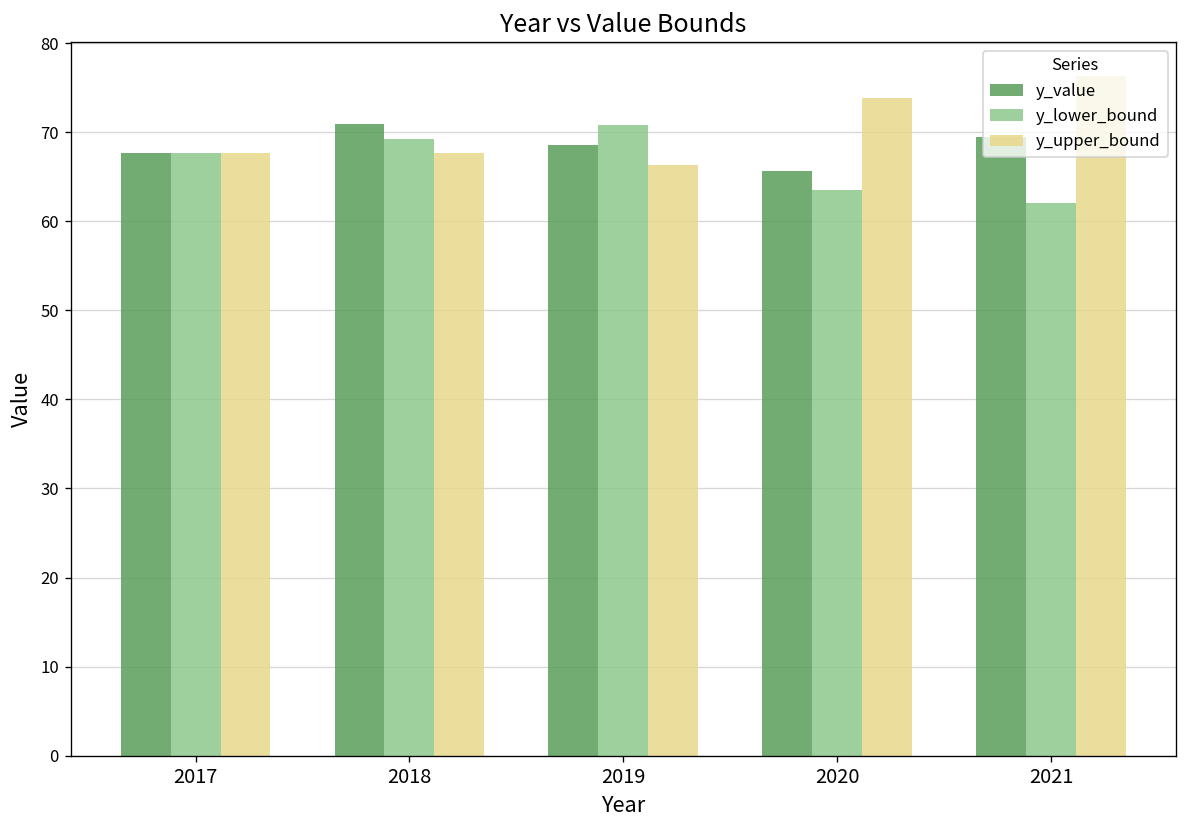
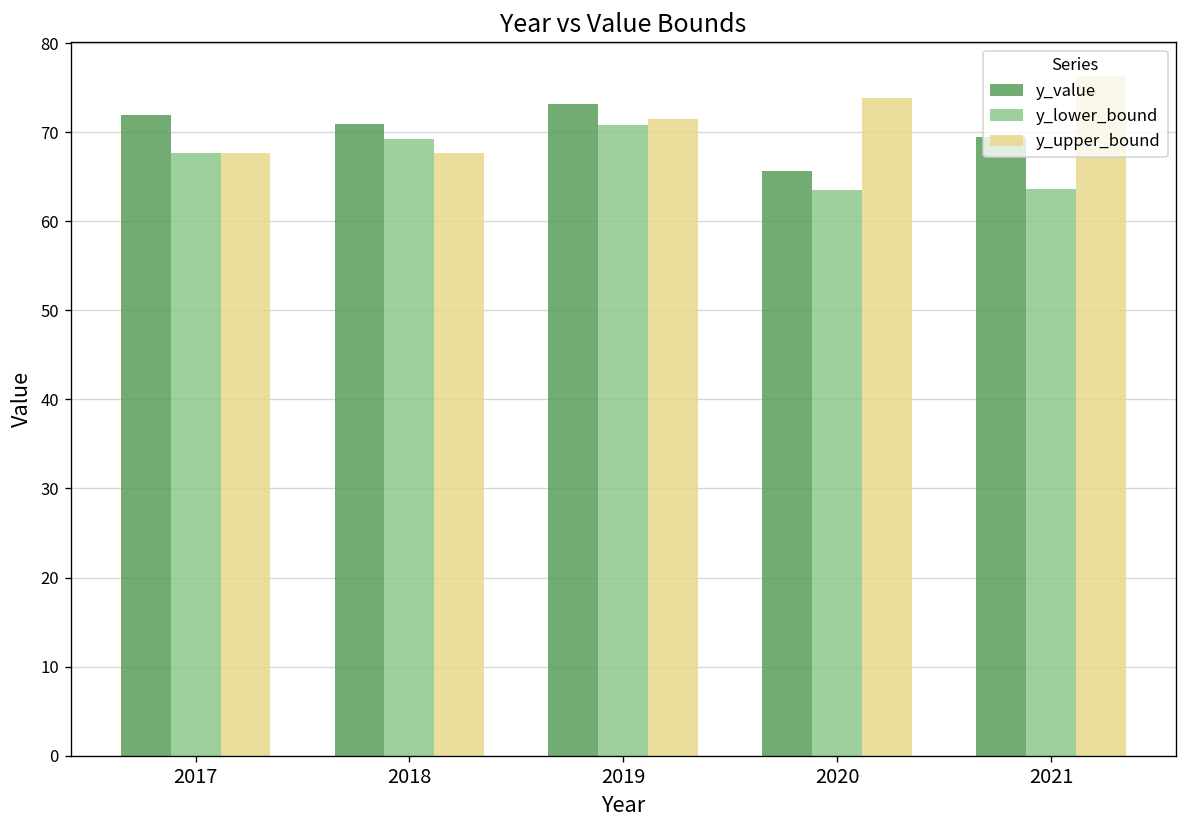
y_value, 2017: 68 -> 72
y_value, 2019: 69 -> 73
y_upper_bound, 2019: 66 -> 71
y_lower_bound, 2021: 62 -> 64
